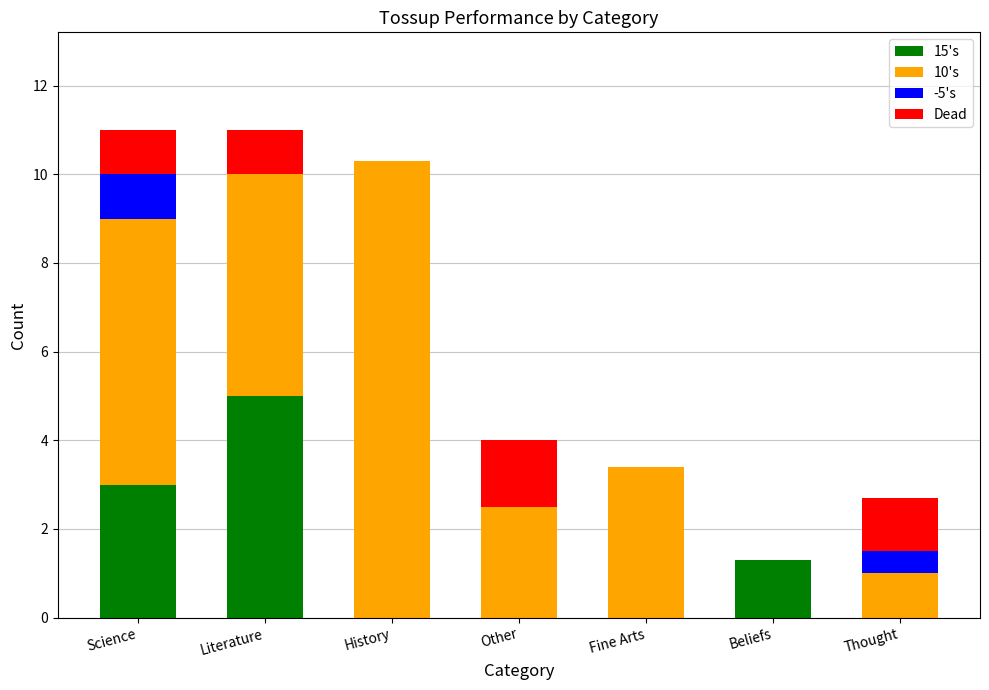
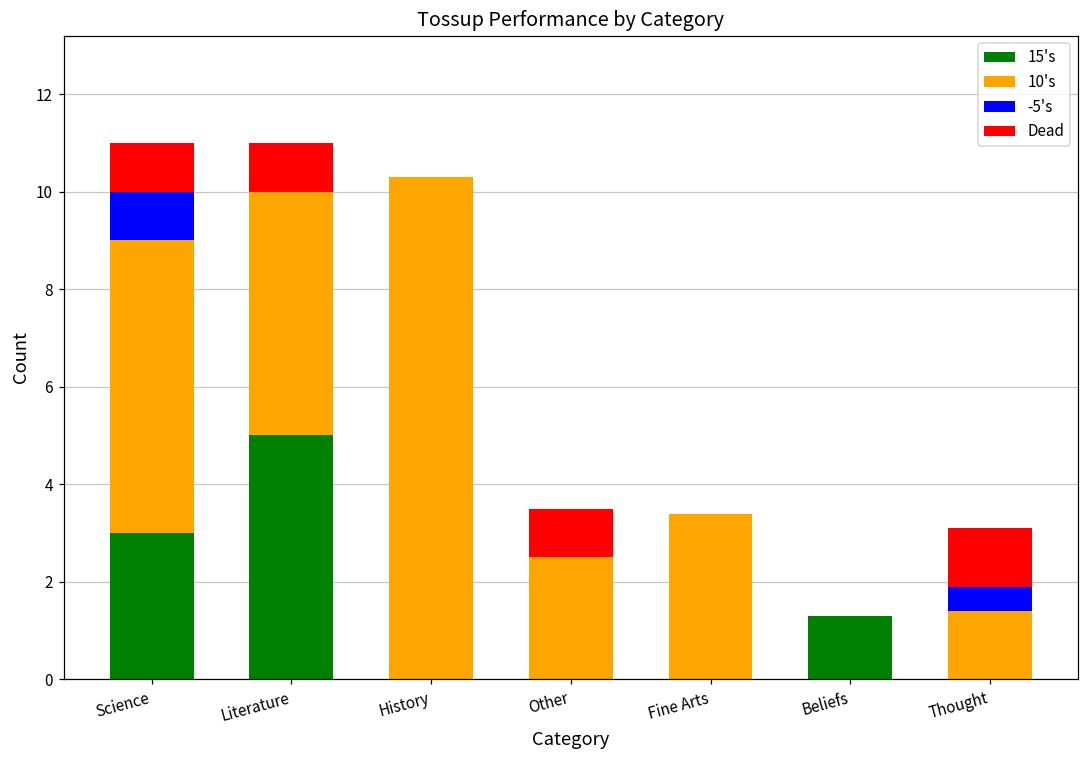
Dead, Other: 1.5 -> 1.0
10's, Thought: 1.0 -> 1.4
